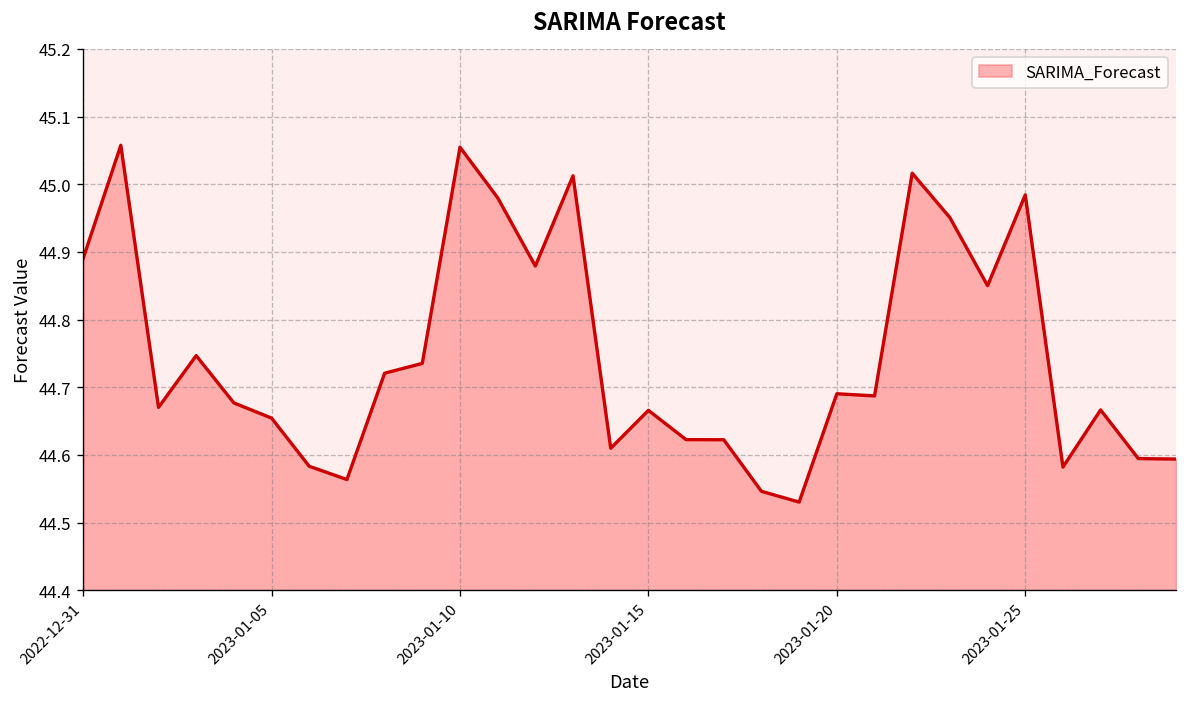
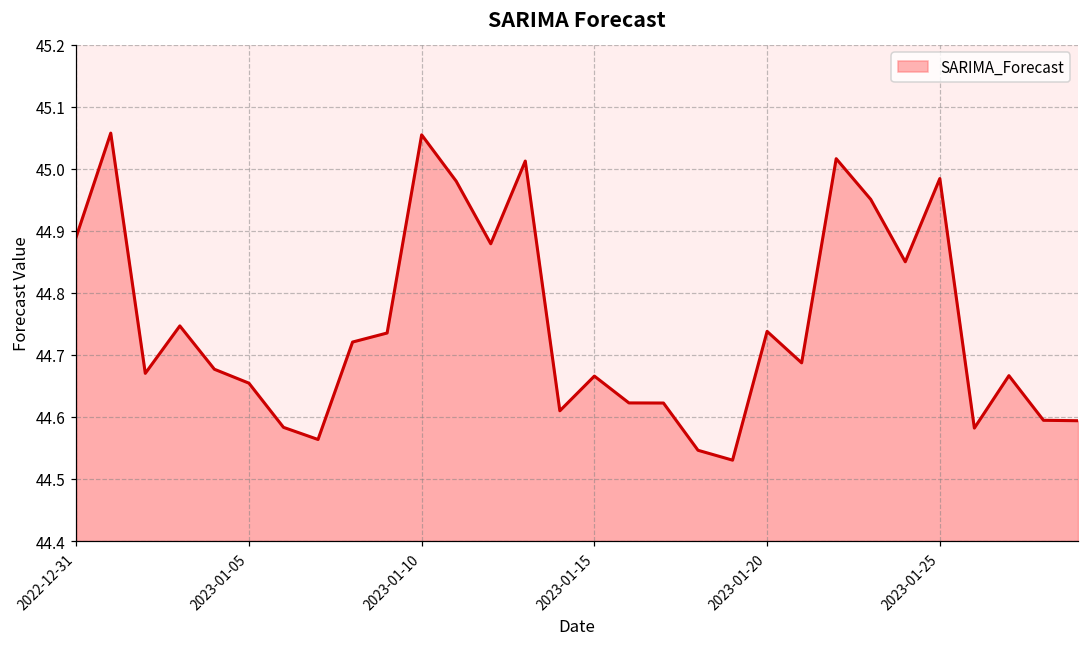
2023-01-20: 44.69 -> 44.74
